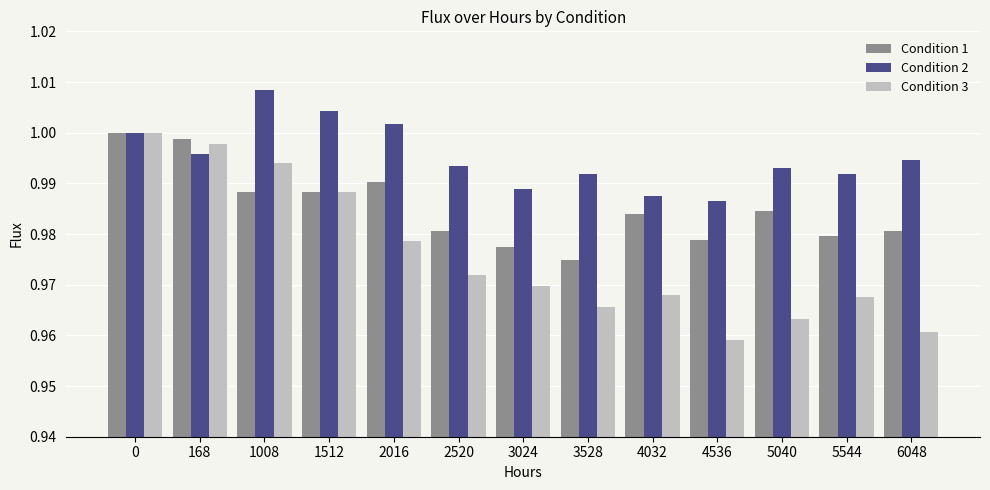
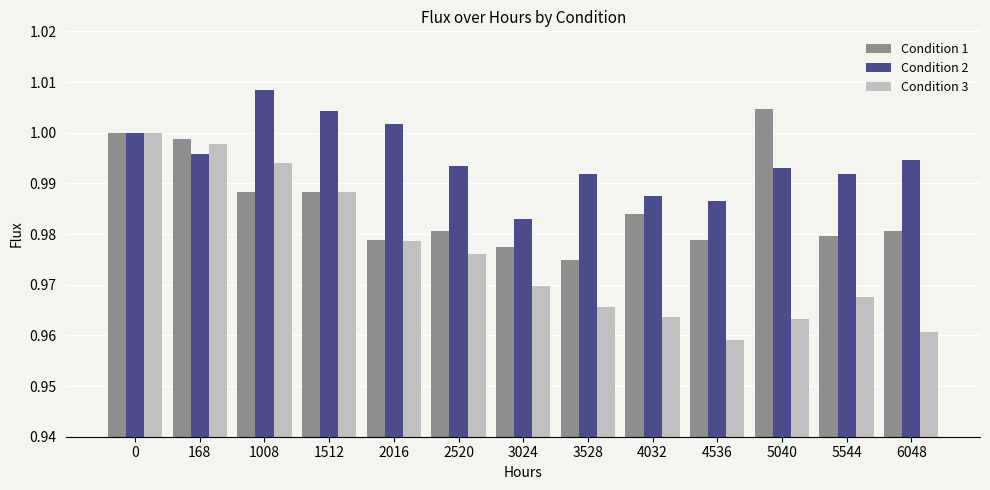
Condition 1, 2016: 0.990 -> 0.979
Condition 3, 2520: 0.972 -> 0.976
Condition 2, 3024: 0.989 -> 0.983
Condition 3, 4032: 0.968 -> 0.964
Condition 1, 5040: 0.985 -> 1.005
